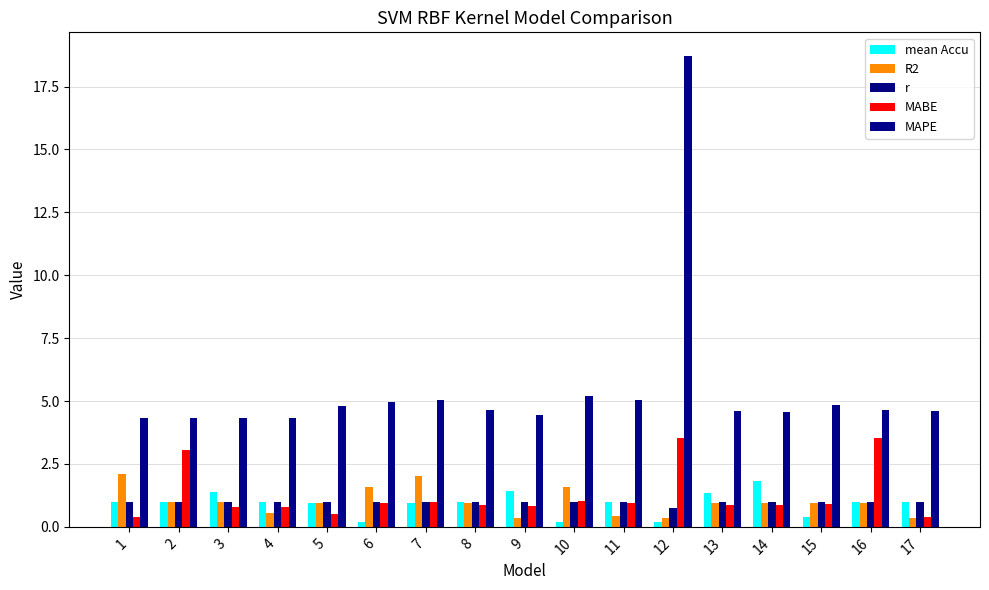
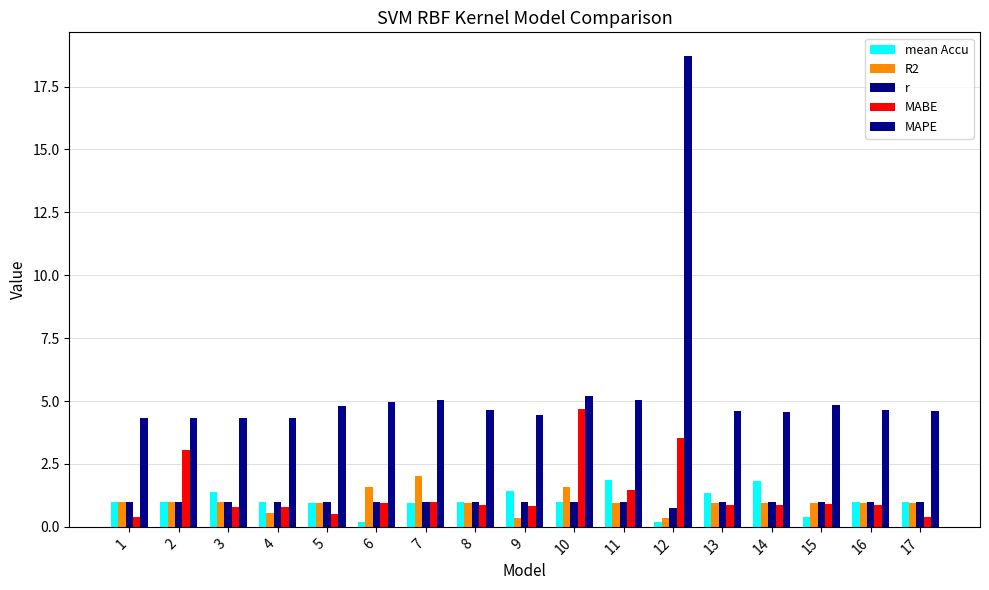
R2, 1: 2.1 -> 1.0
mean Accu, 10: 0.2 -> 1.0
MABE, 10: 1.0 -> 4.7
mean Accu, 11: 1.0 -> 1.9
R2, 11: 0.4 -> 1.0
MABE, 11: 1.0 -> 1.5
MABE, 16: 3.5 -> 0.9
R2, 17: 0.3 -> 1.0
